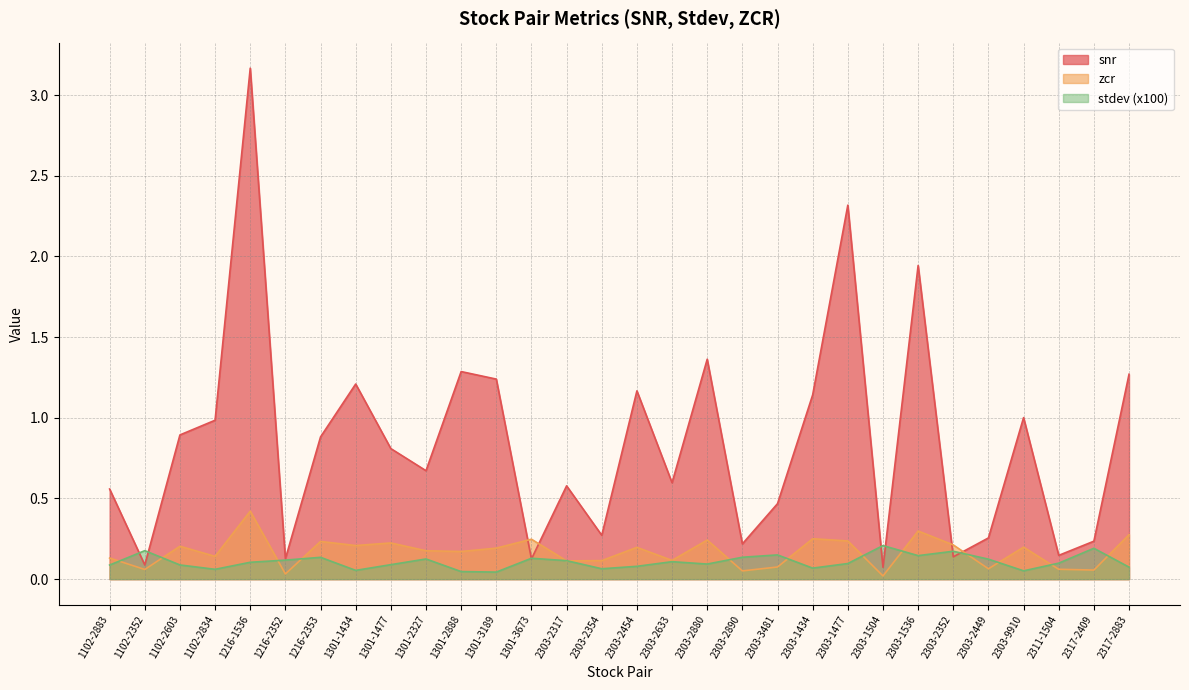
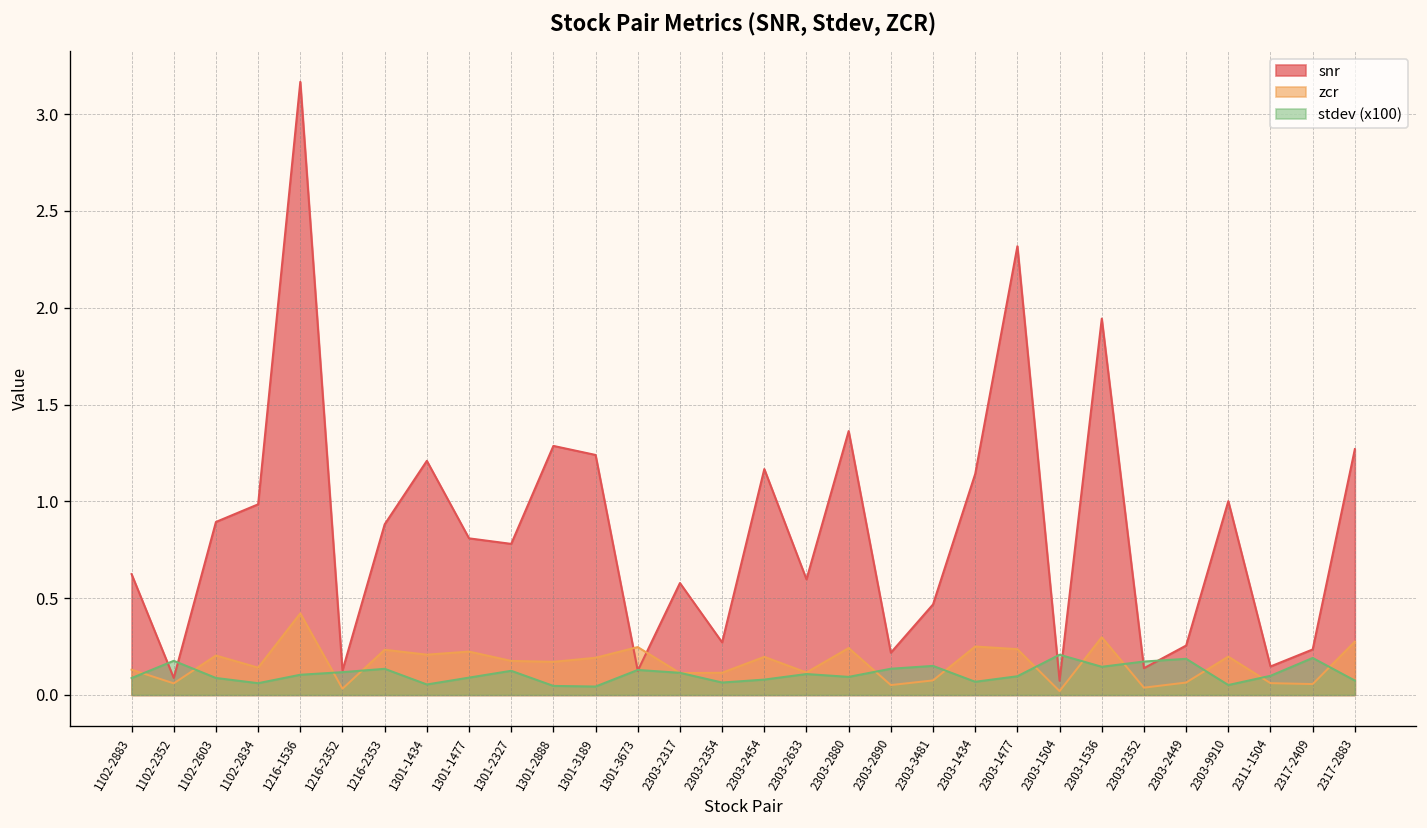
snr, 1102-2883: 0.56 -> 0.62
snr, 1301-2327: 0.67 -> 0.78
zcr, 2303-2352: 0.21 -> 0.04
stdev (x100), 2303-2449: 0.12 -> 0.19
